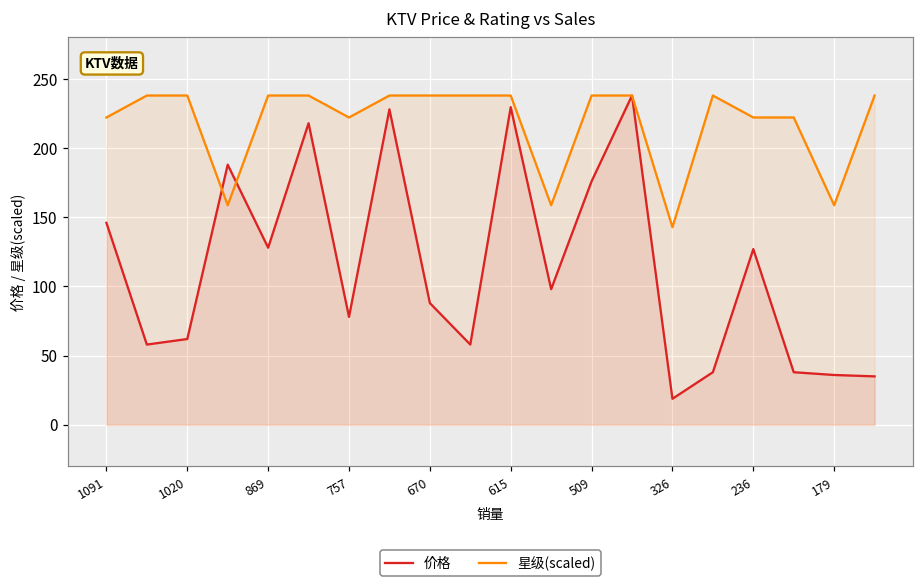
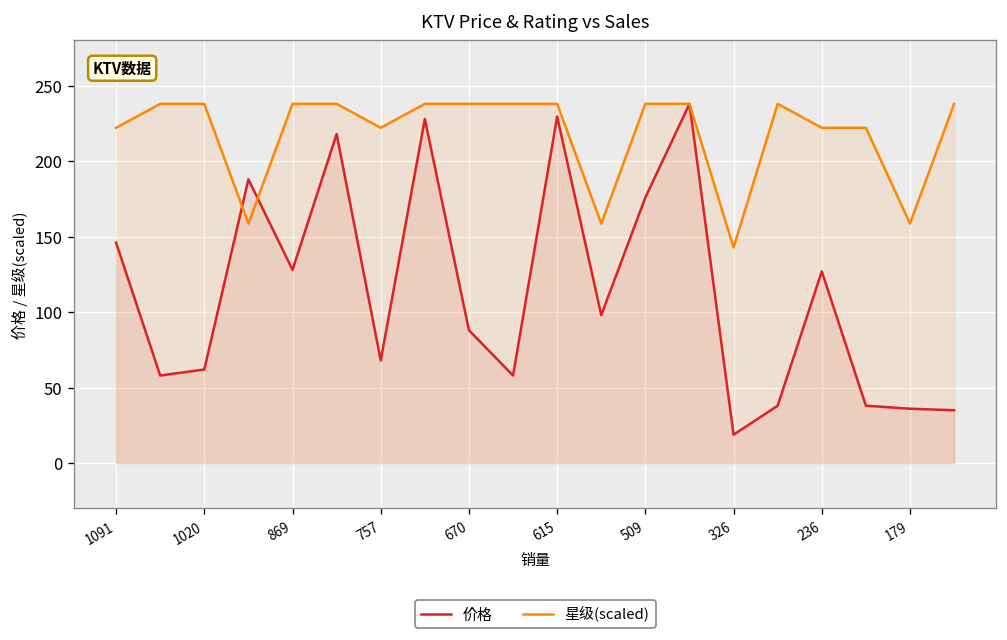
价格, 757: 78 -> 68
